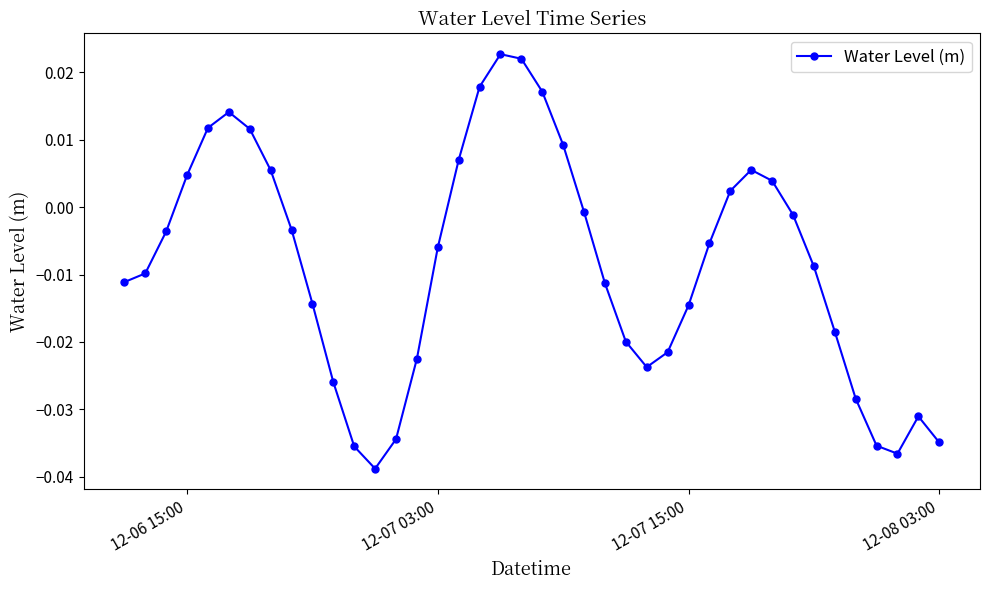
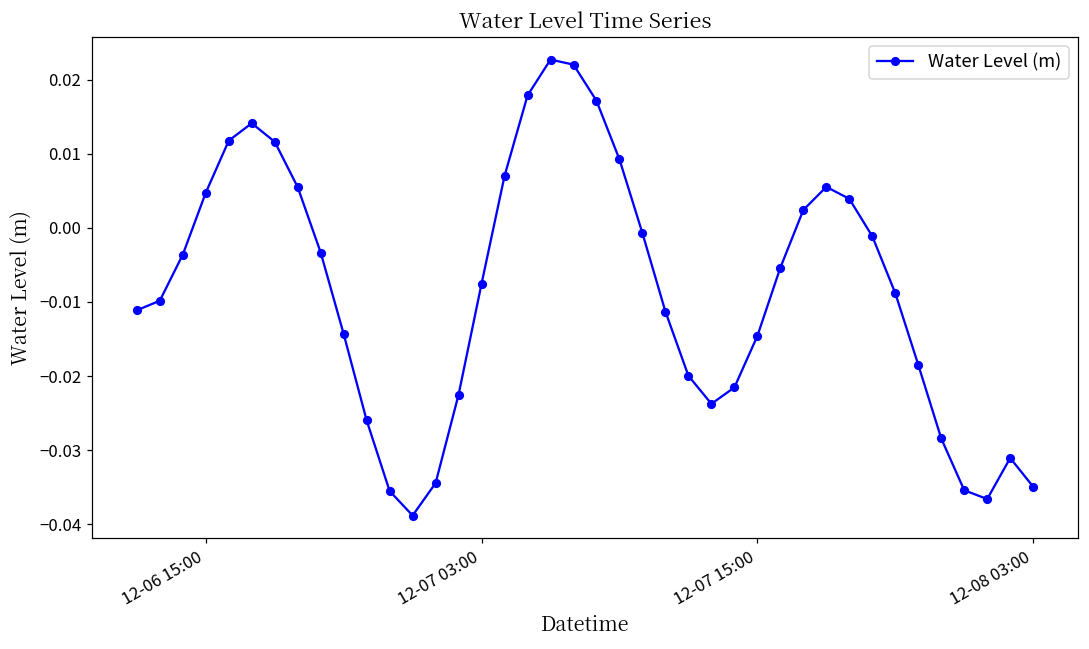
12-07 03:00: -0.006 -> -0.008
